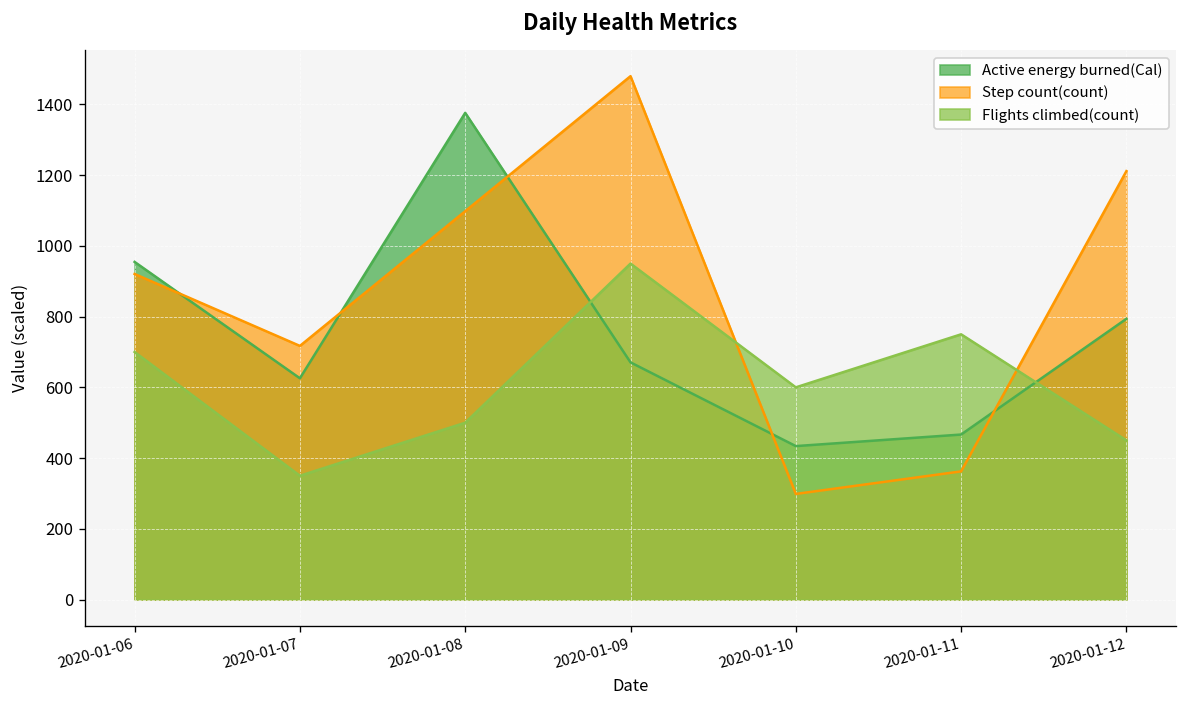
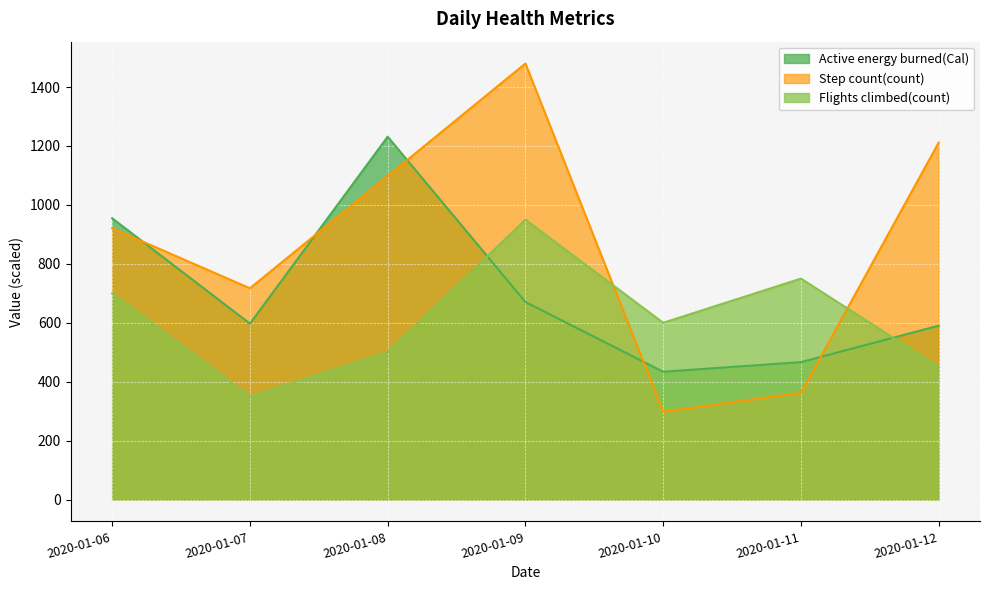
Active energy burned(Cal), 2020-01-07: 630 -> 600
Active energy burned(Cal), 2020-01-08: 1380 -> 1230
Active energy burned(Cal), 2020-01-12: 790 -> 590
